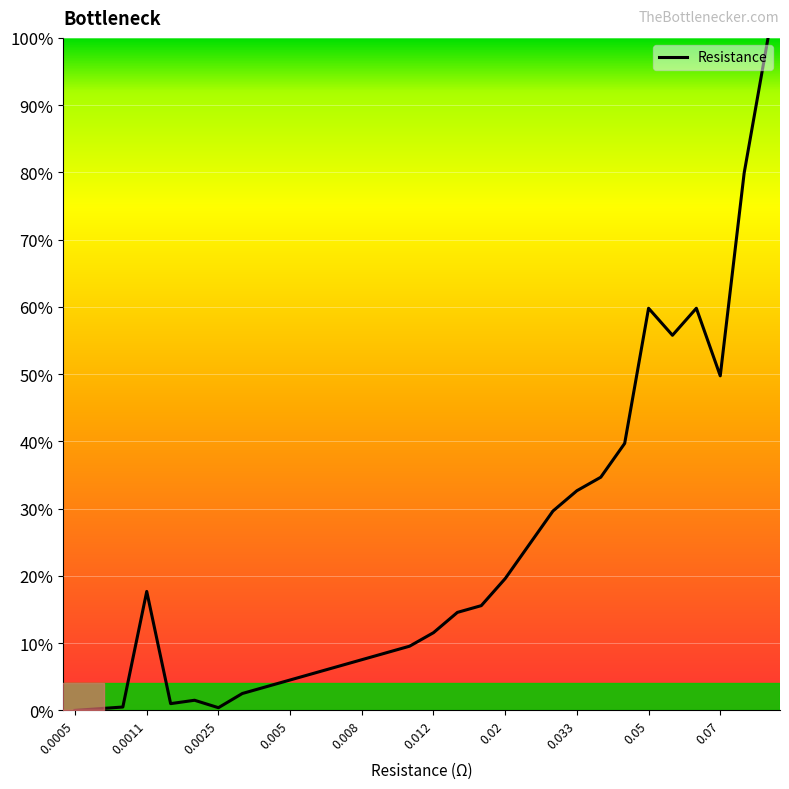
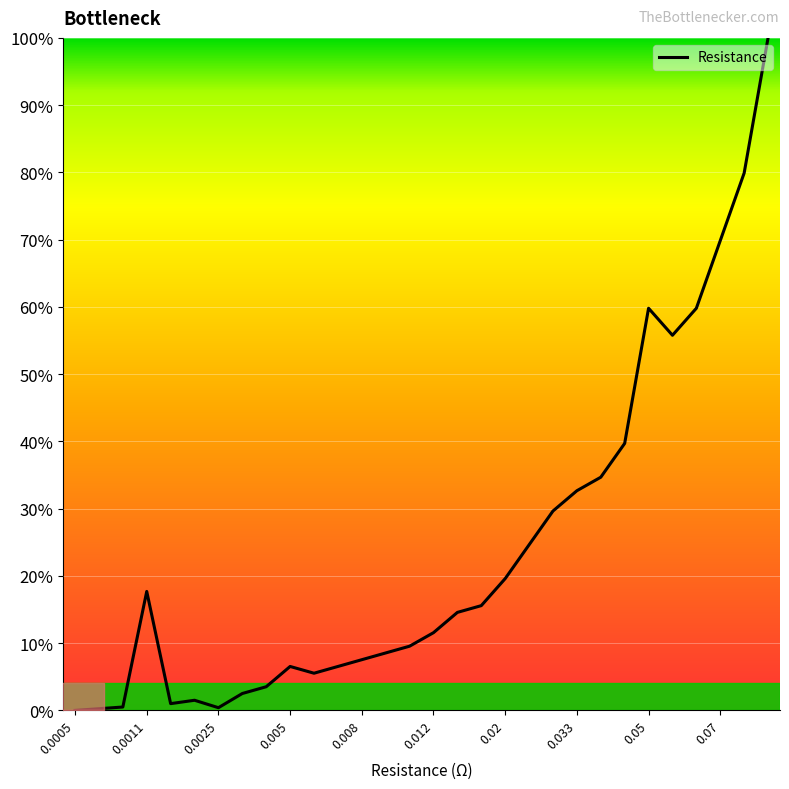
0.005: 5% -> 7%
0.07: 50% -> 70%
